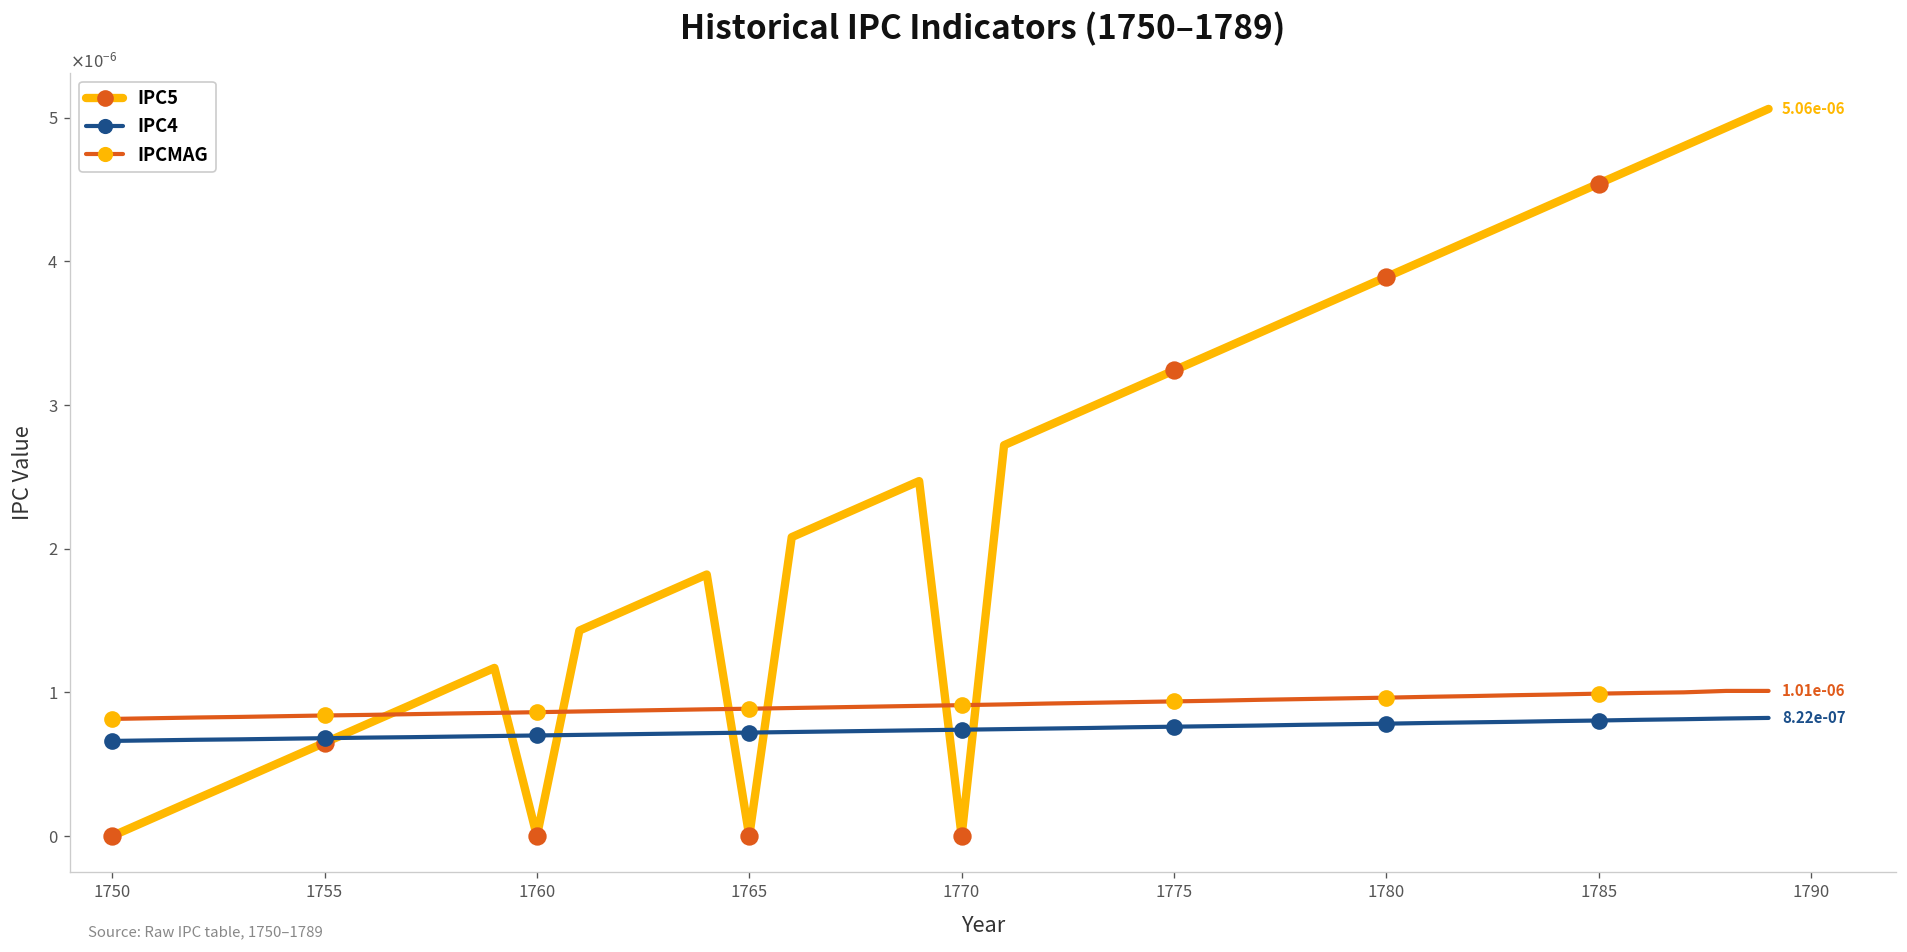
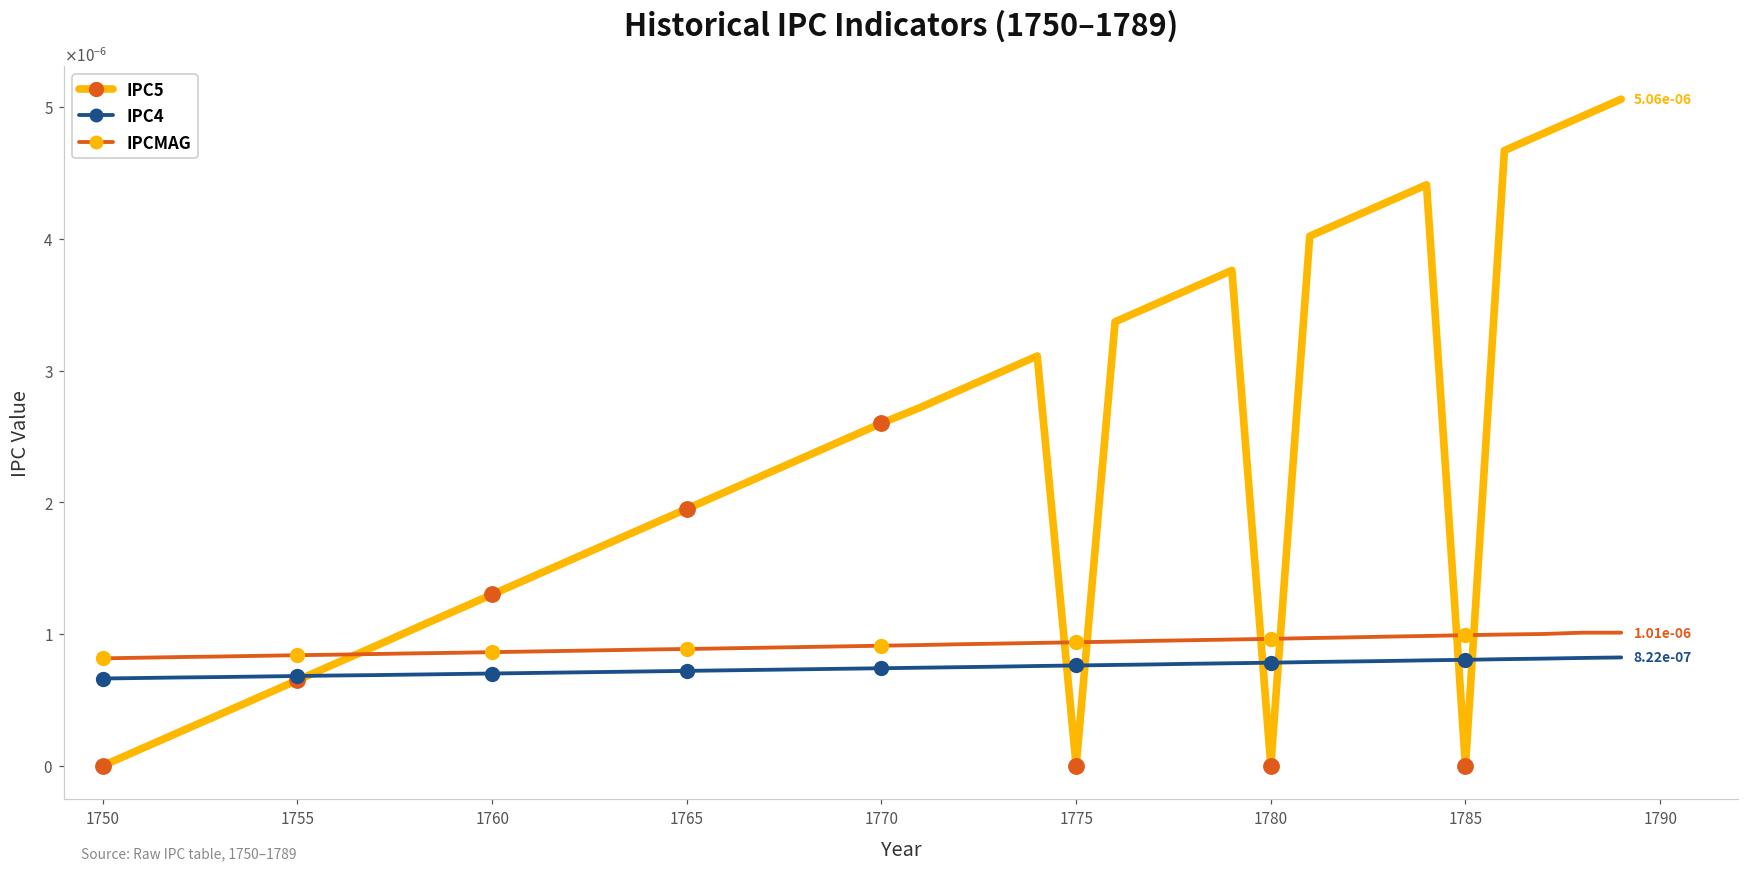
IPC5, 1760: 0.000000 -> 0.000001
IPC5, 1765: 0.000000 -> 0.000002
IPC5, 1770: 0.000000 -> 0.000003
IPC5, 1775: 0.000003 -> 0.000000
IPC5, 1780: 0.000004 -> 0.000000
IPC5, 1785: 0.000005 -> 0.000000
